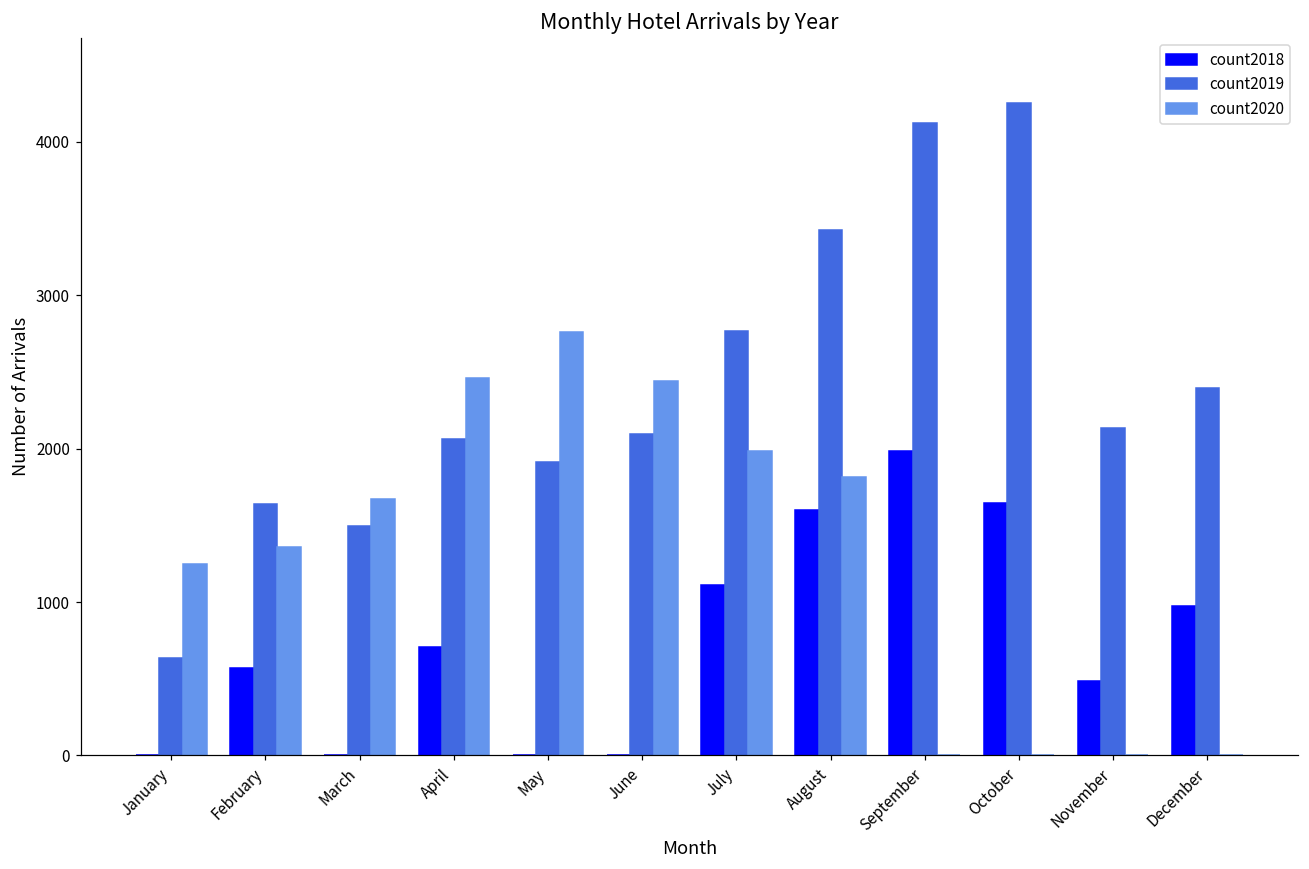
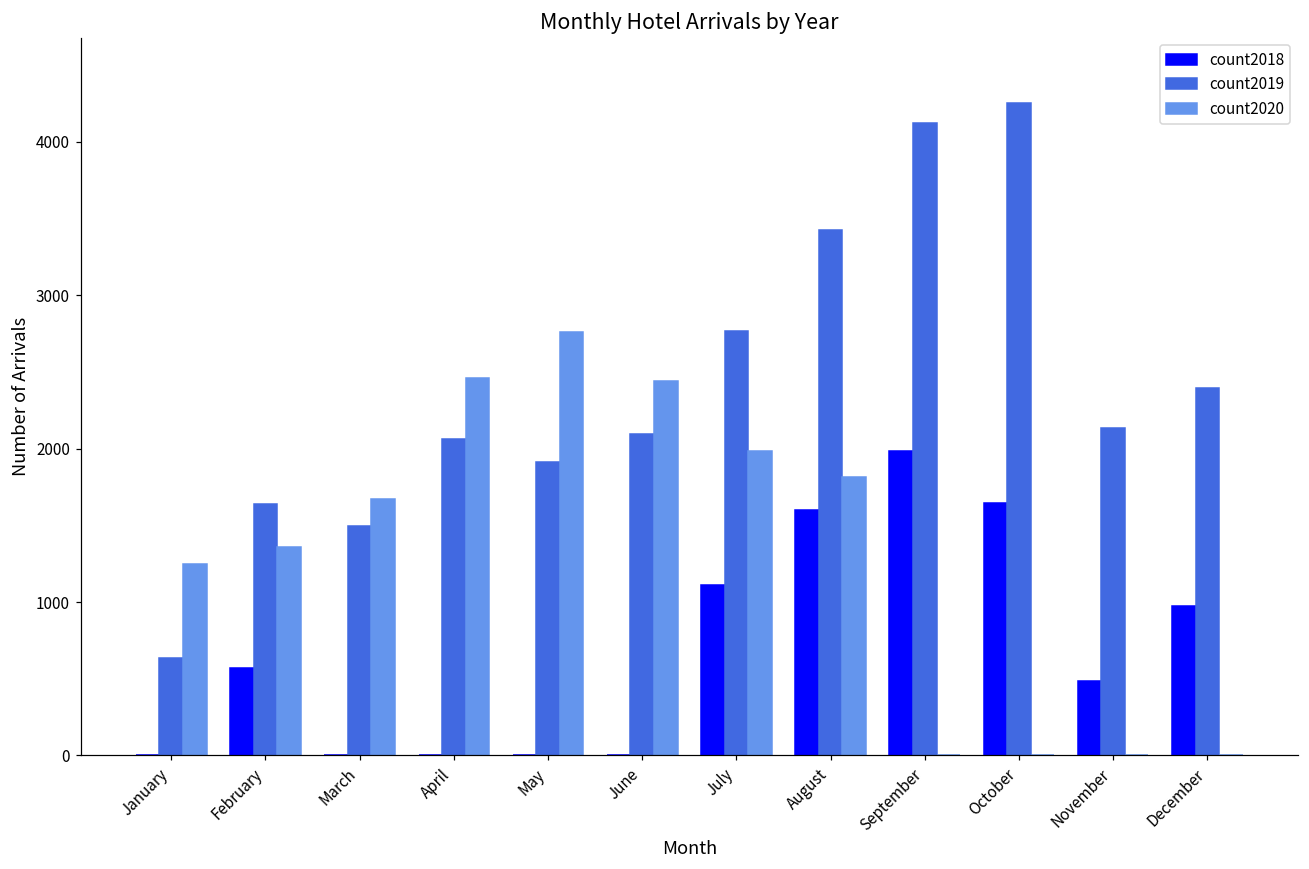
count2018, April: 710 -> 0
